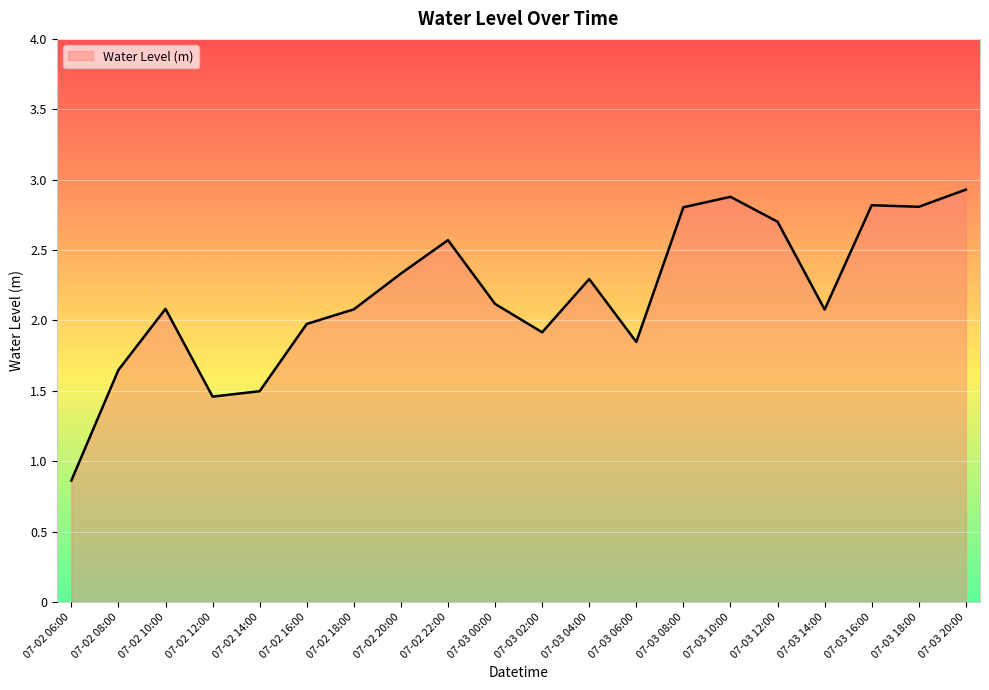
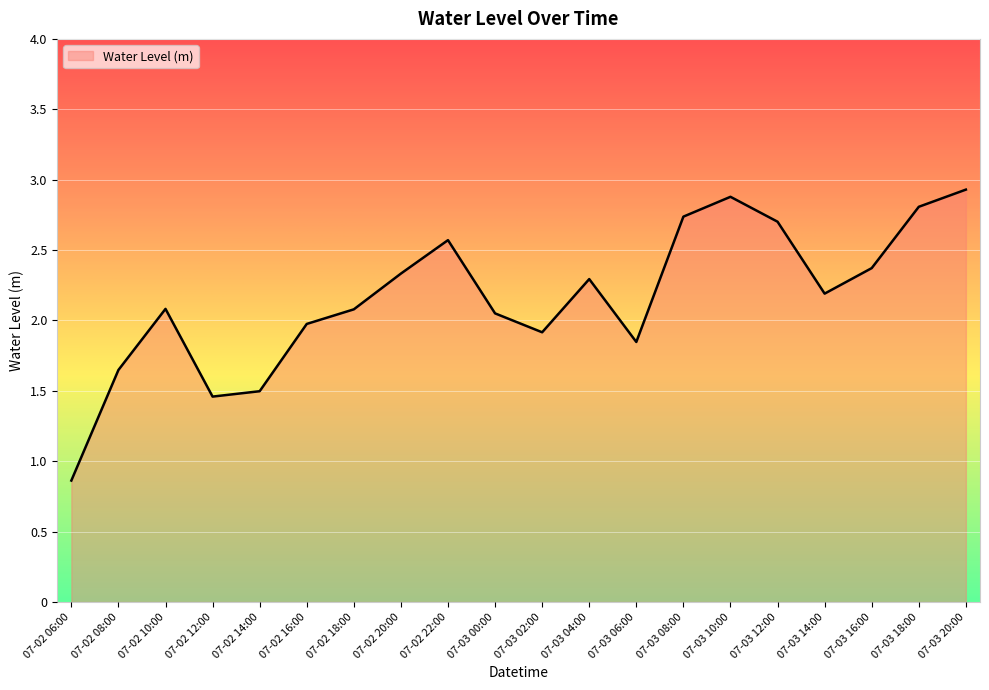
07-03 00:00: 2.12 -> 2.05
07-03 08:00: 2.80 -> 2.74
07-03 14:00: 2.08 -> 2.19
07-03 16:00: 2.82 -> 2.37
